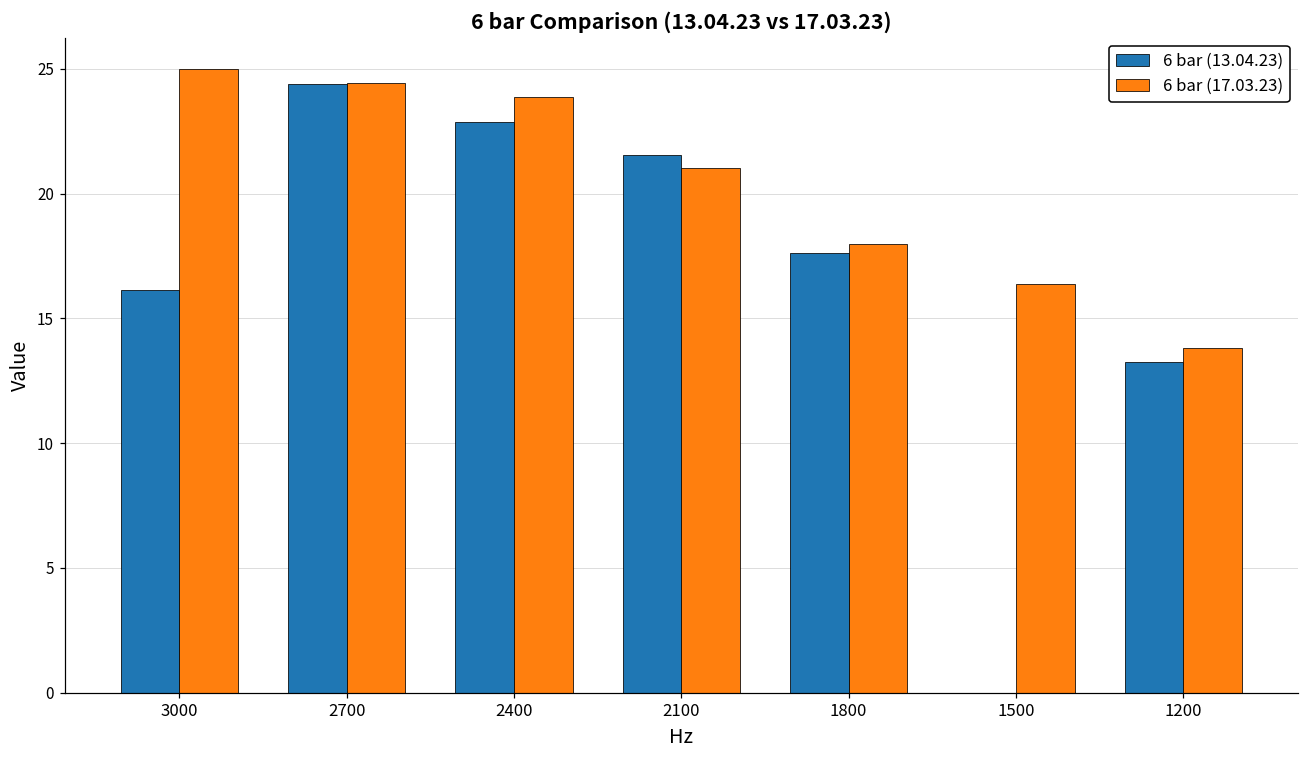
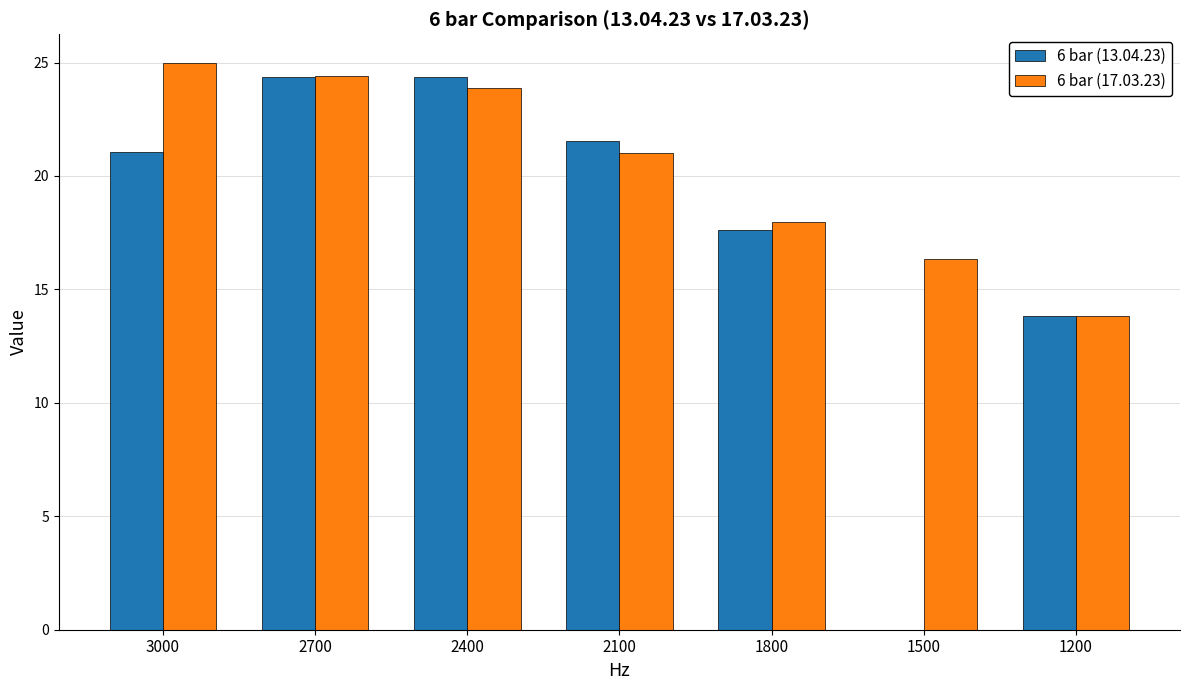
6 bar (13.04.23), 3000: 16.1 -> 21.1
6 bar (13.04.23), 2400: 22.9 -> 24.3
6 bar (13.04.23), 1200: 13.3 -> 13.8
